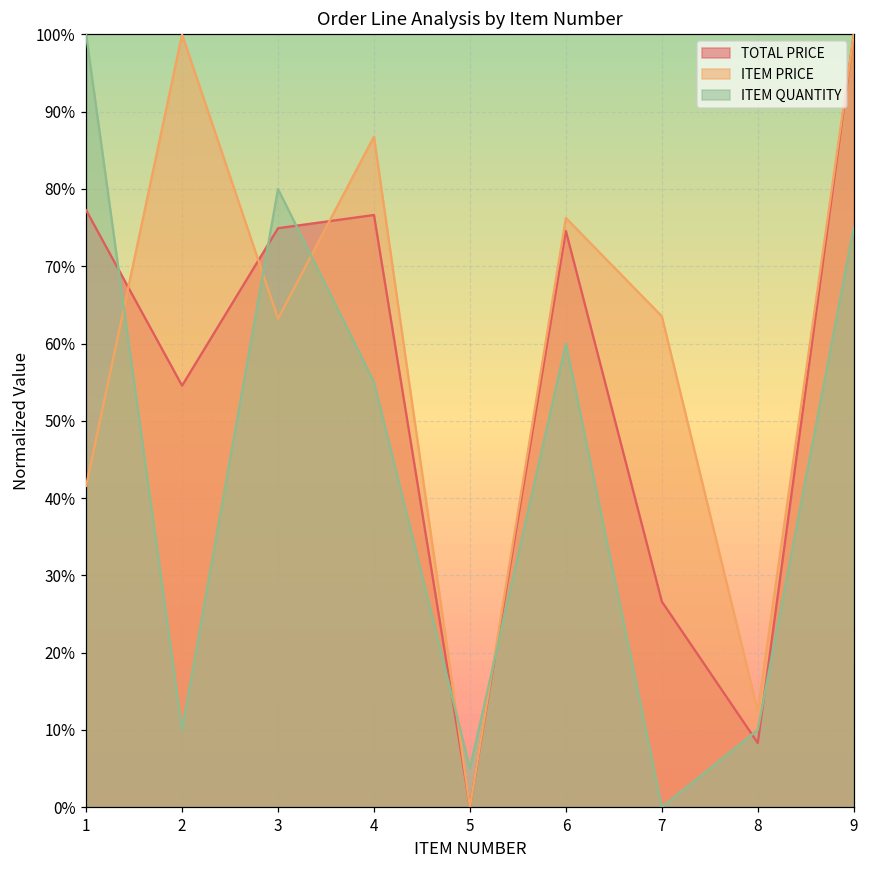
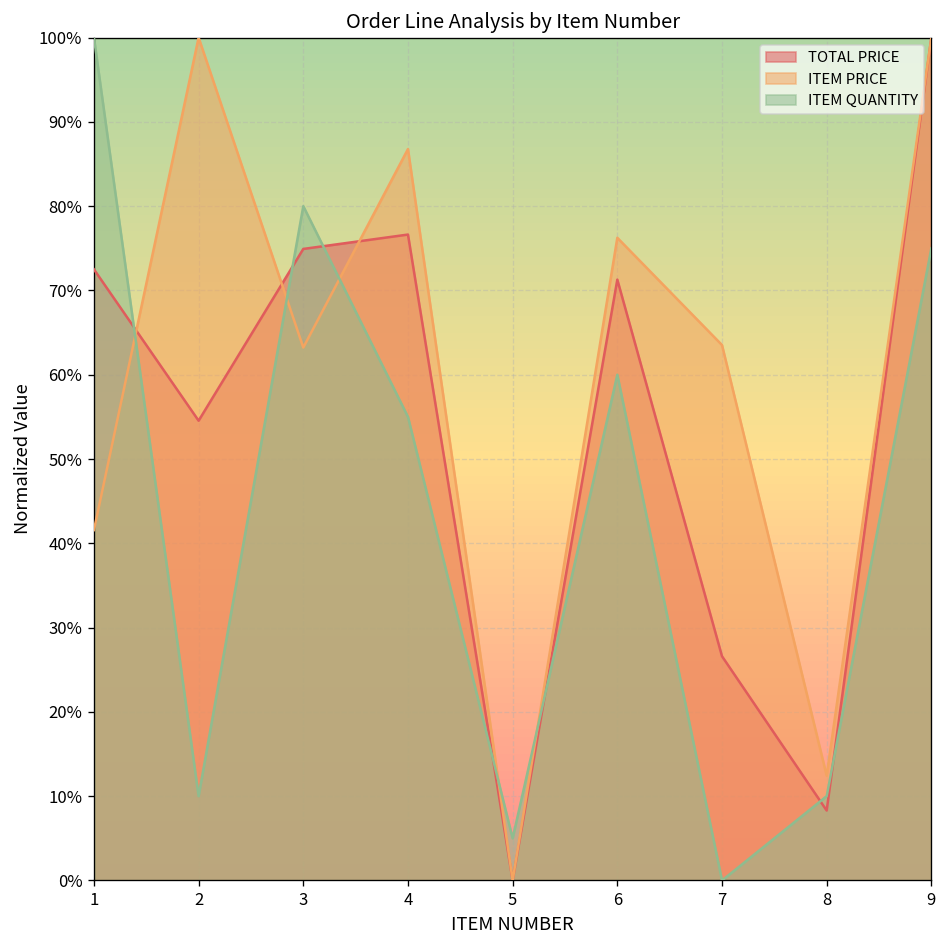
TOTAL PRICE, 1: 77% -> 73%
TOTAL PRICE, 6: 75% -> 71%
